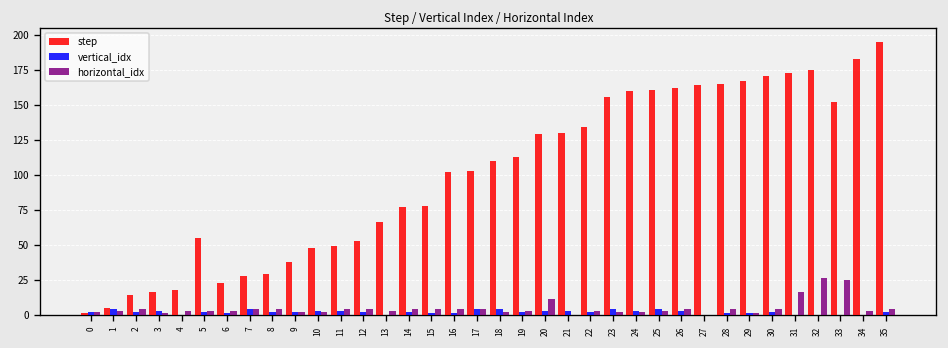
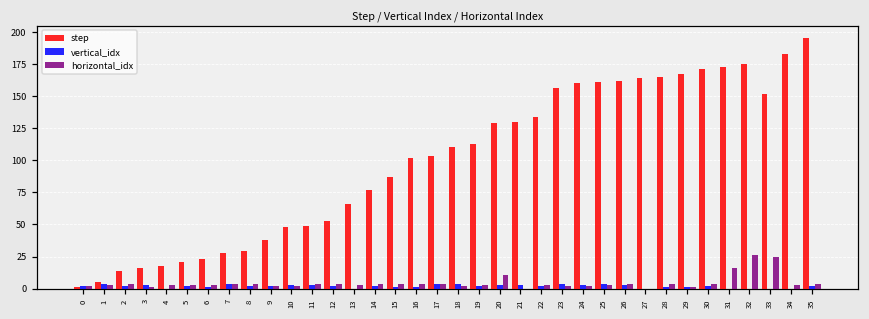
step, 5: 55 -> 21
step, 15: 78 -> 87
